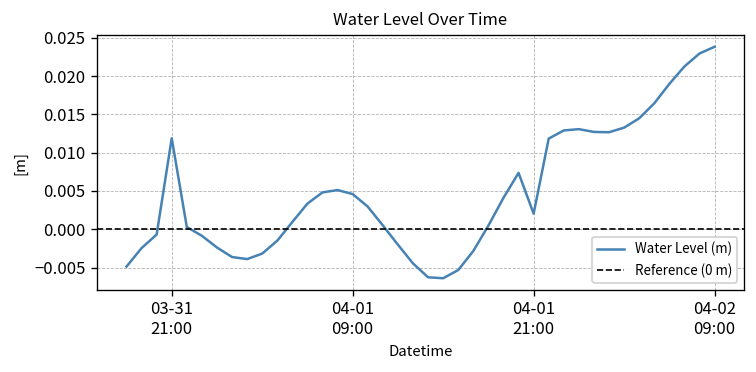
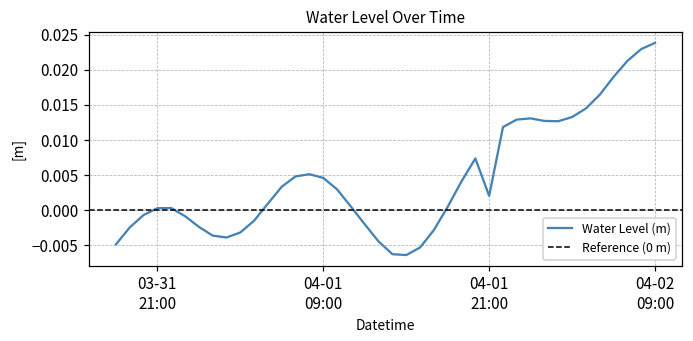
03-31 21:00: 0.012 -> 0.000
